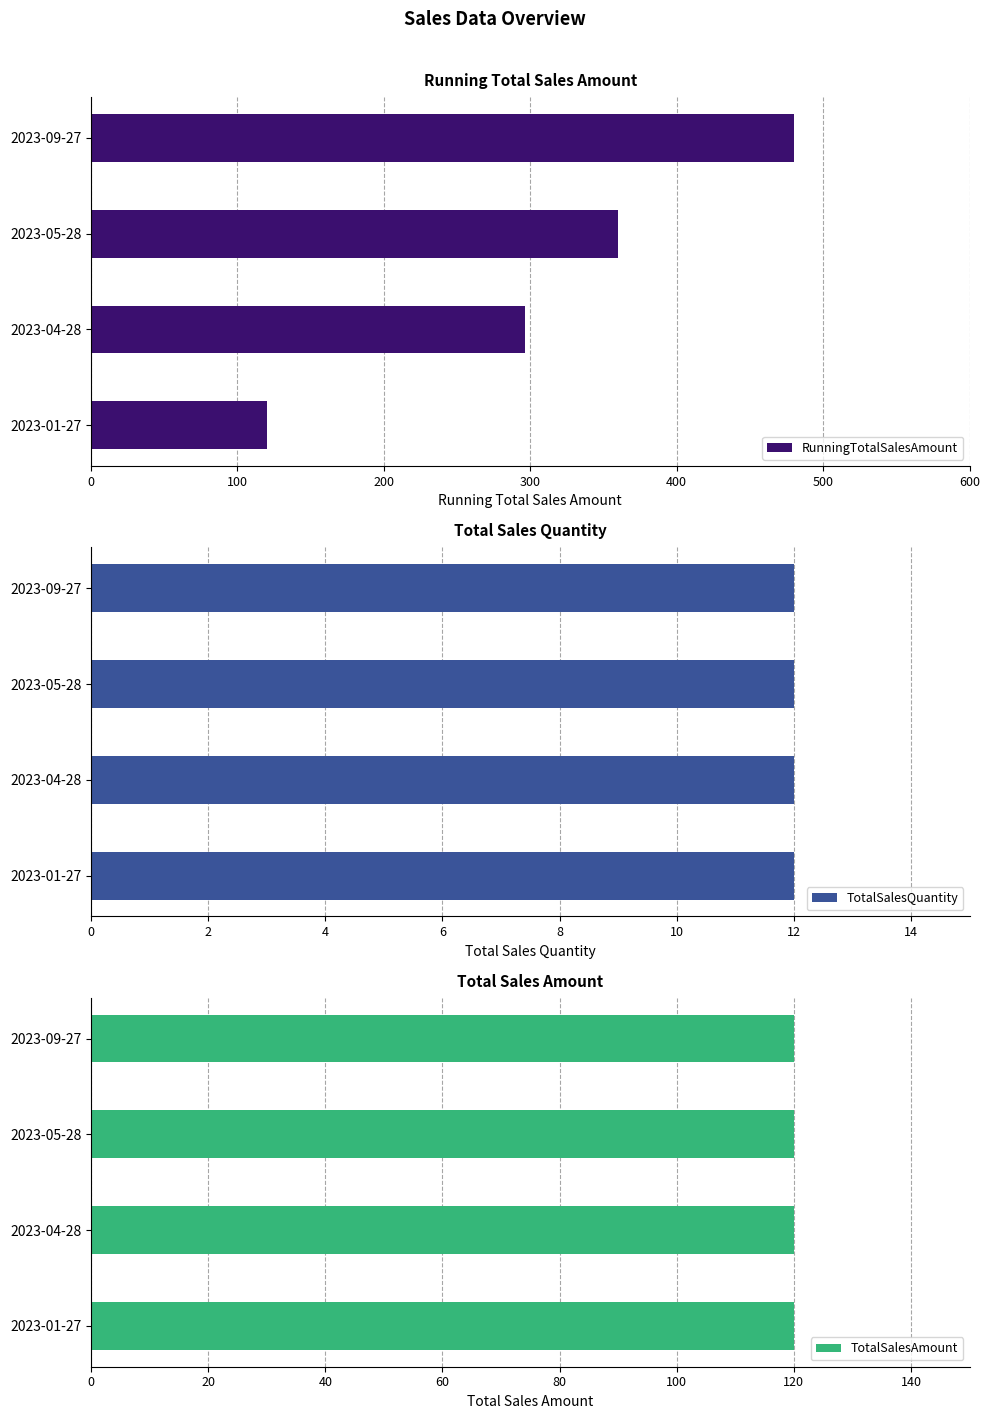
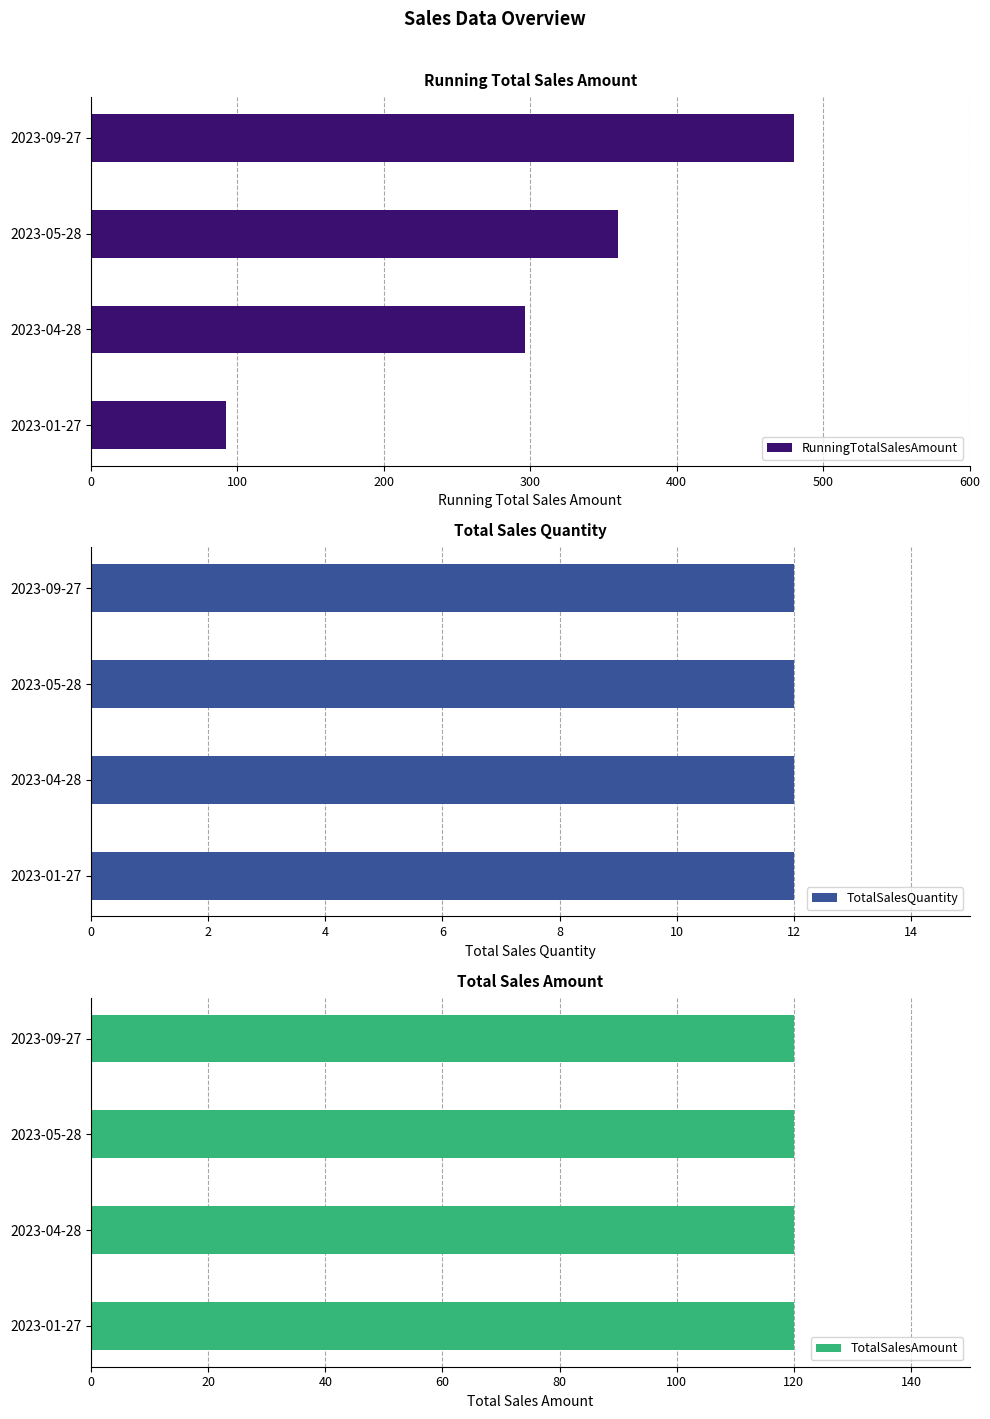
Running Total Sales Amount, 2023-01-27: 120 -> 92
